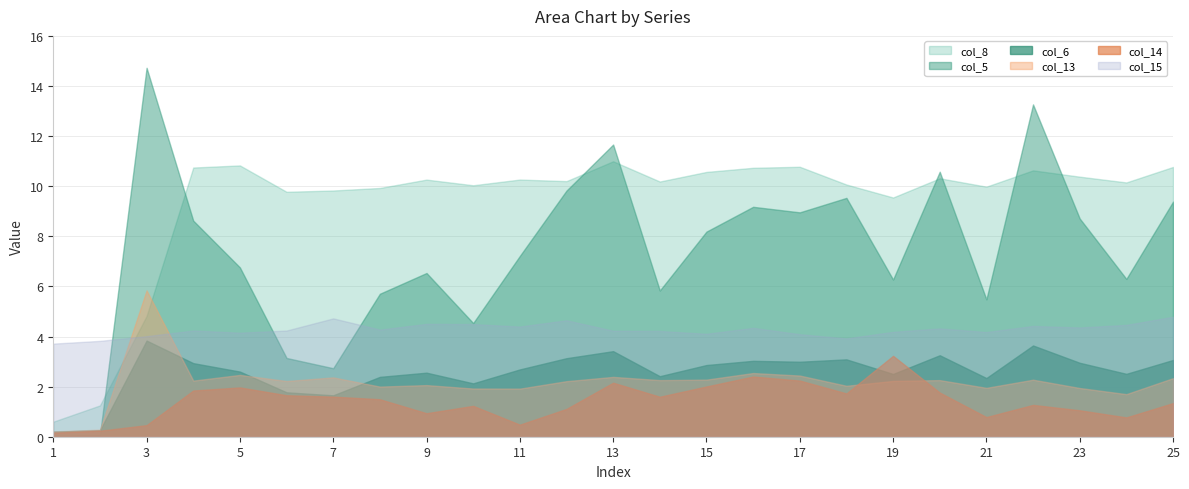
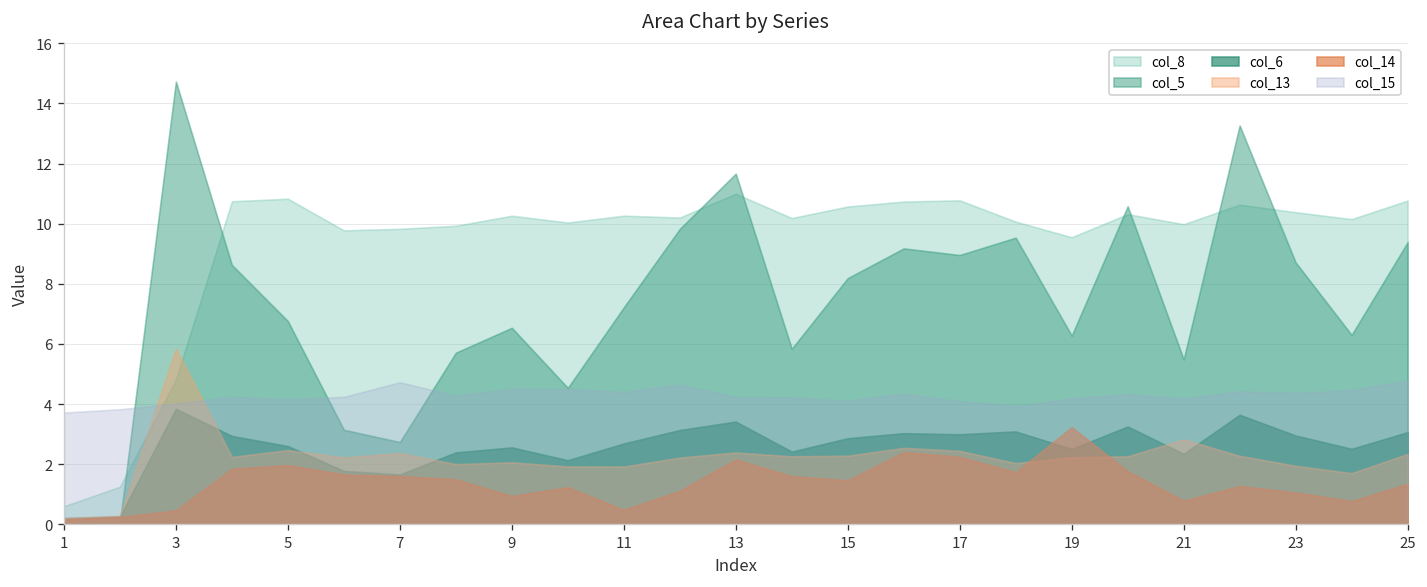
col_14, 15: 2.0 -> 1.5
col_13, 21: 2.0 -> 2.8
